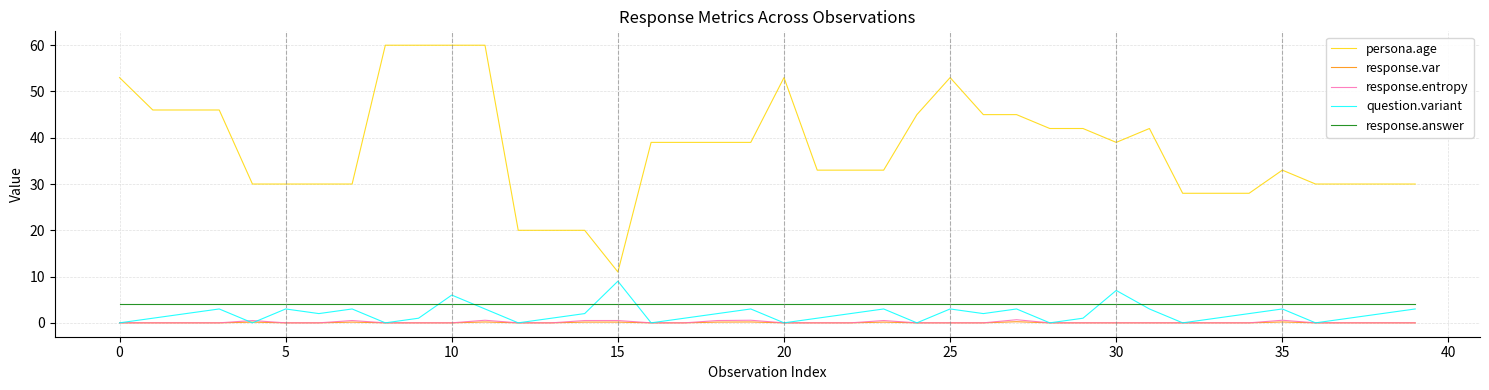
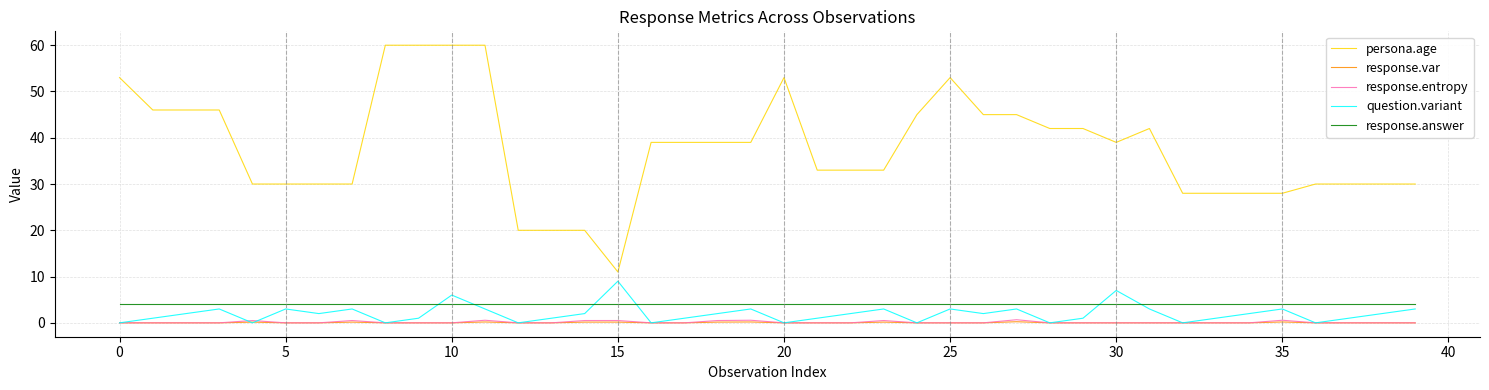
persona.age, 35: 33 -> 28
